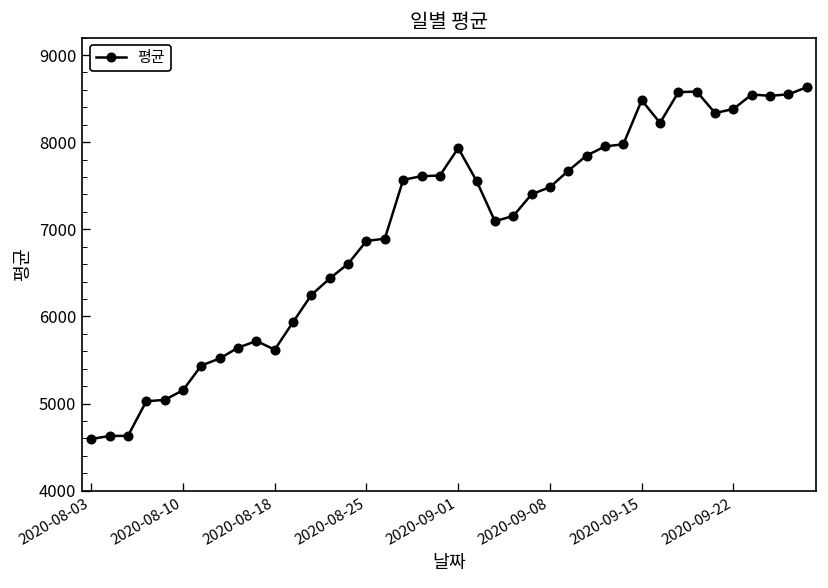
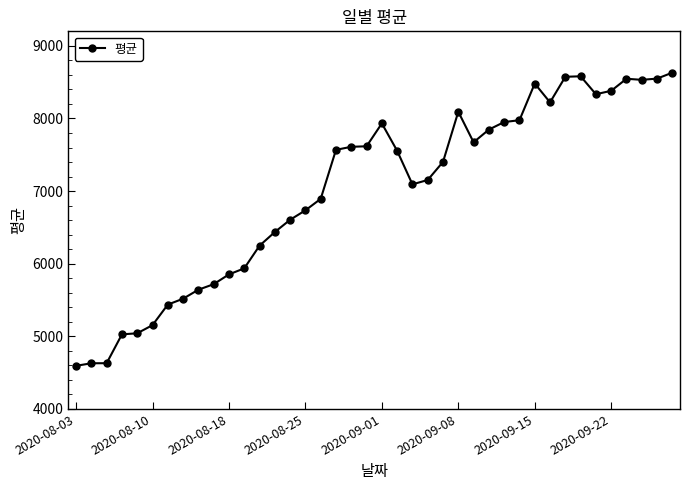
2020-08-18: 5600 -> 5900
2020-08-25: 6900 -> 6700
2020-09-08: 7500 -> 8100
